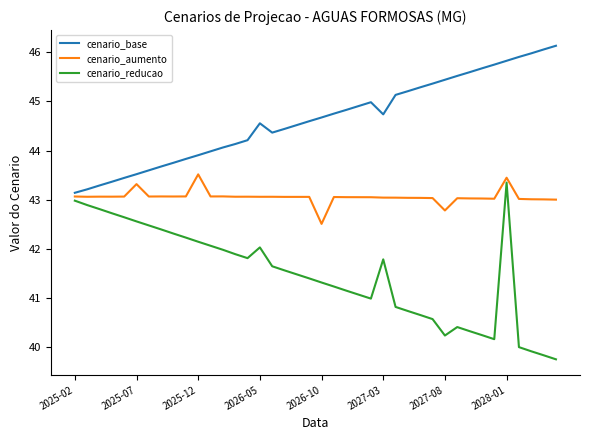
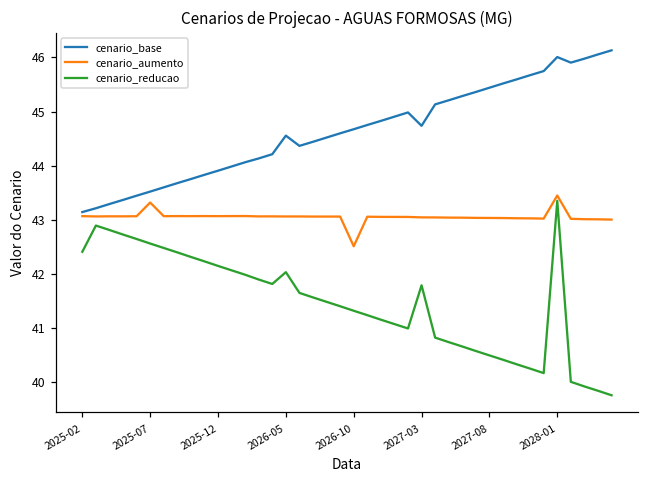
cenario_reducao, 2025-02: 43.0 -> 42.4
cenario_aumento, 2025-12: 43.5 -> 43.1
cenario_aumento, 2027-08: 42.8 -> 43.0
cenario_reducao, 2027-08: 40.2 -> 40.5
cenario_base, 2028-01: 45.8 -> 46.0
